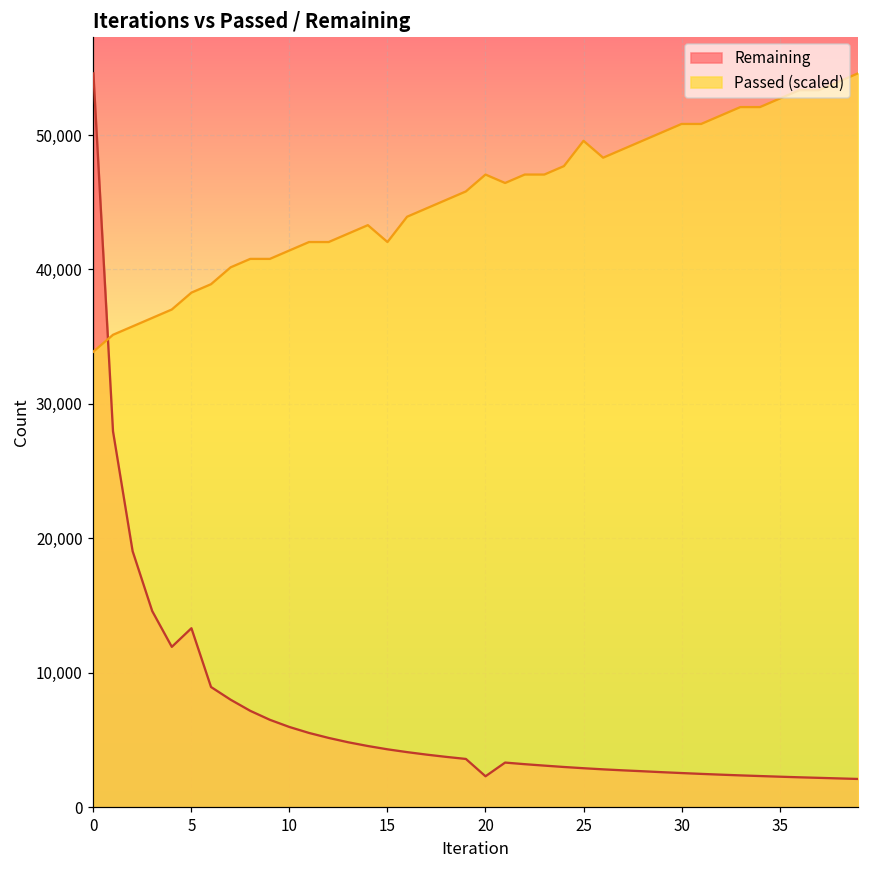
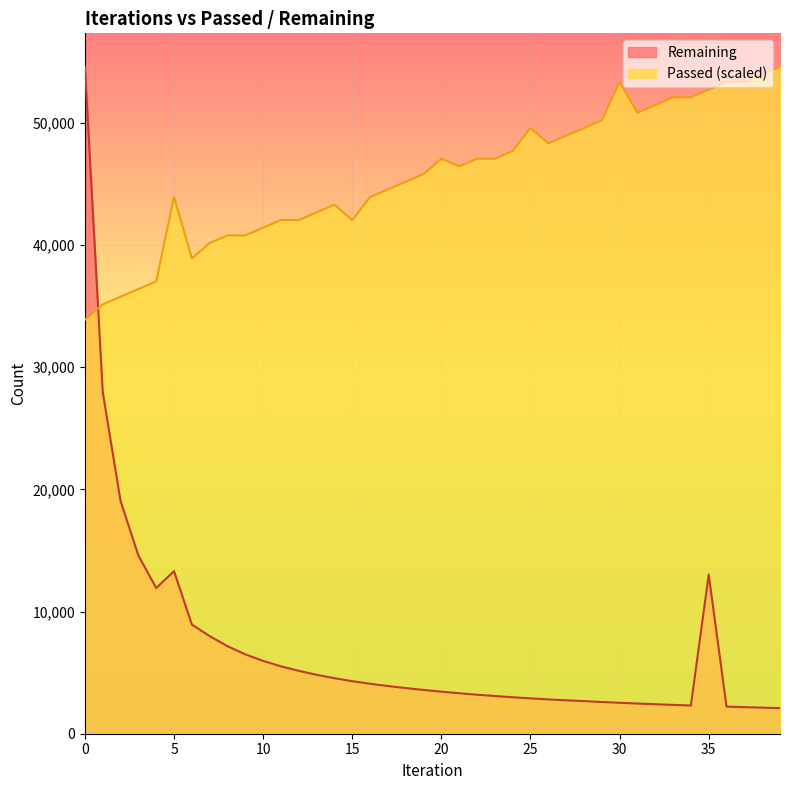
Passed (scaled), 5: 38,300 -> 43,900
Remaining, 20: 2,300 -> 3,400
Passed (scaled), 30: 50,800 -> 53,300
Remaining, 35: 2,300 -> 13,000
